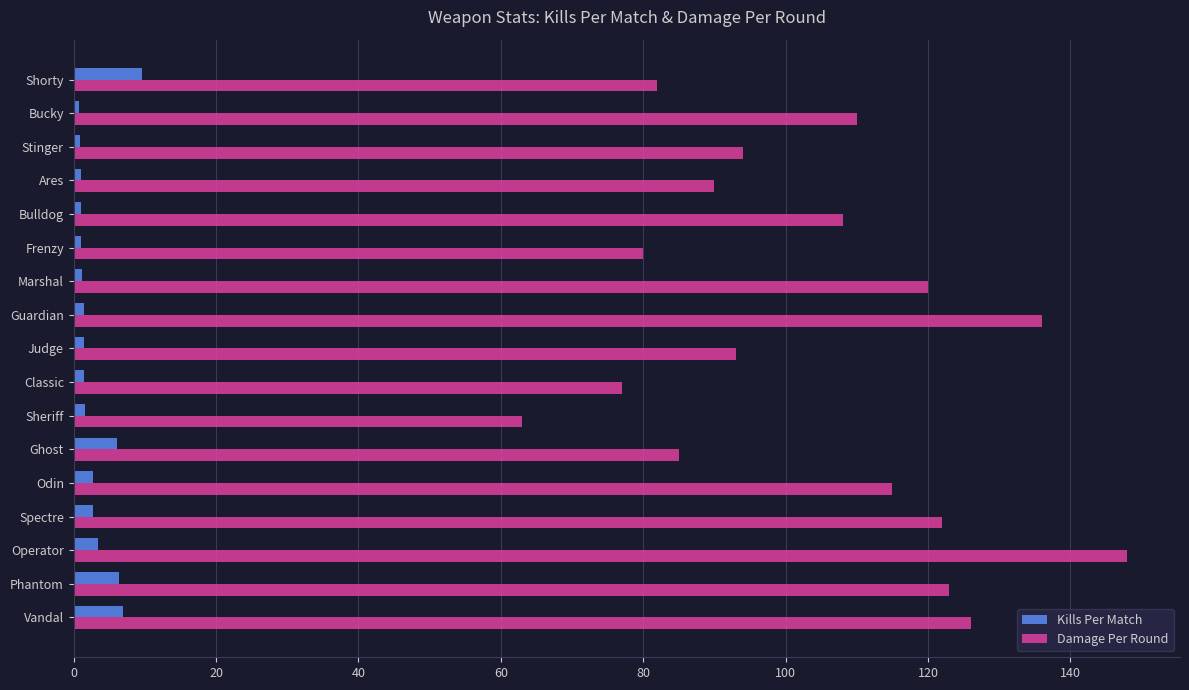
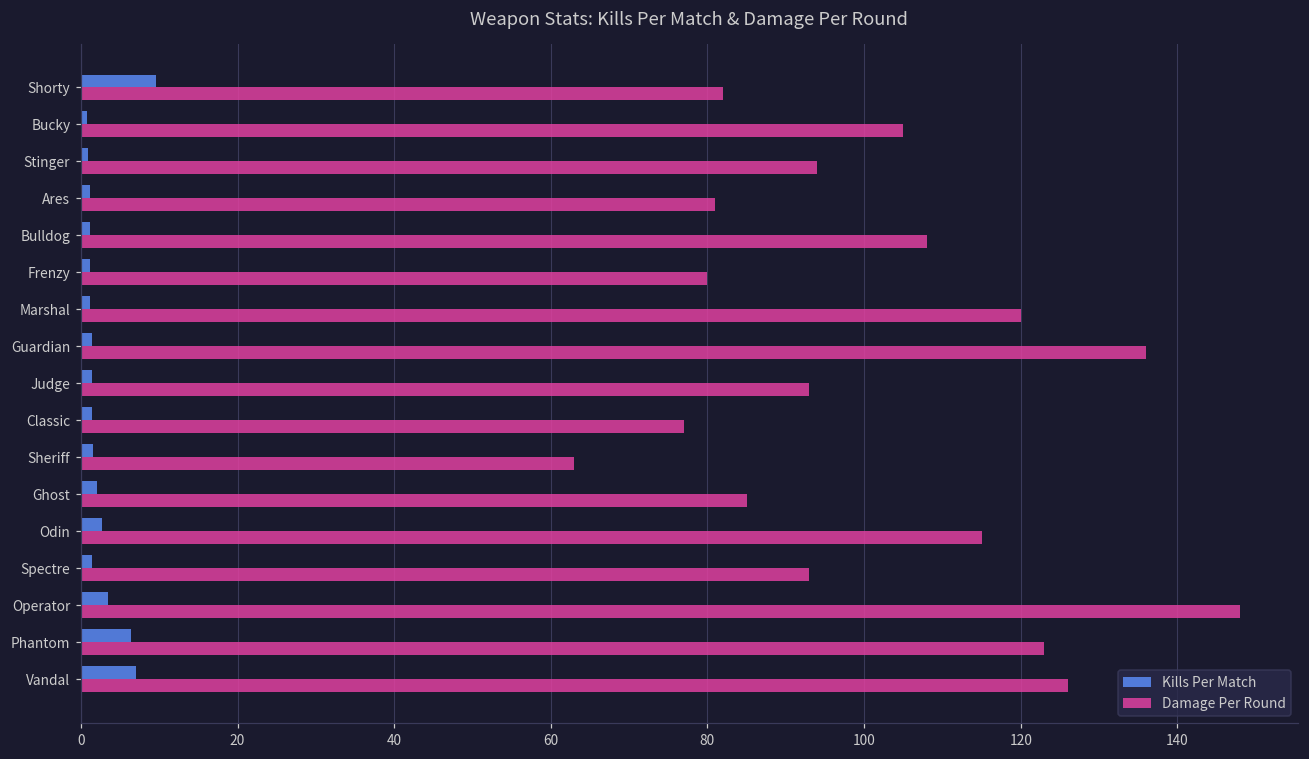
Damage Per Round, Bucky: 110 -> 105
Damage Per Round, Ares: 90 -> 81
Kills Per Match, Ghost: 6 -> 2
Kills Per Match, Spectre: 3 -> 1
Damage Per Round, Spectre: 122 -> 93
